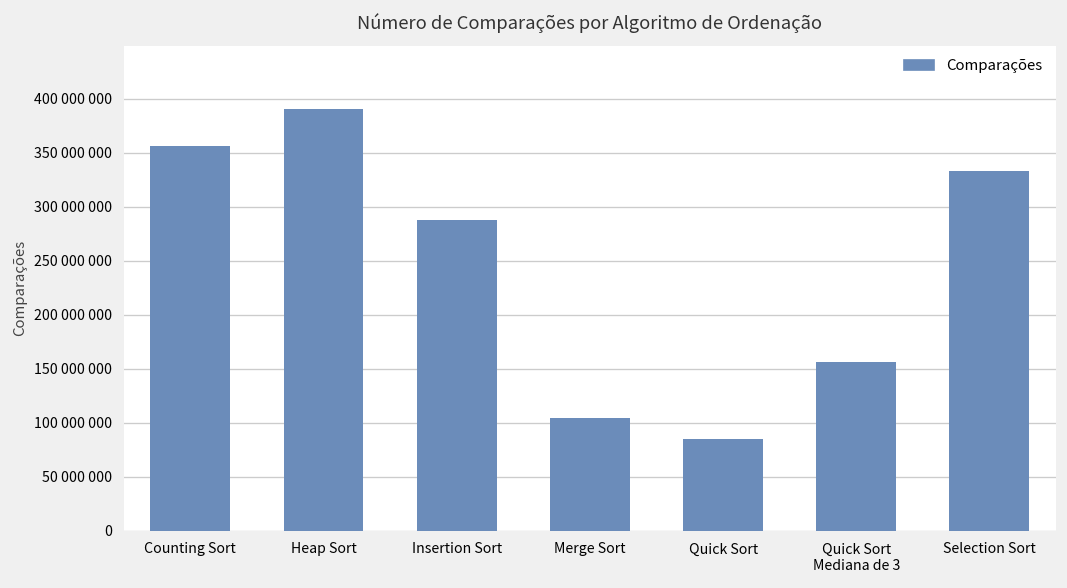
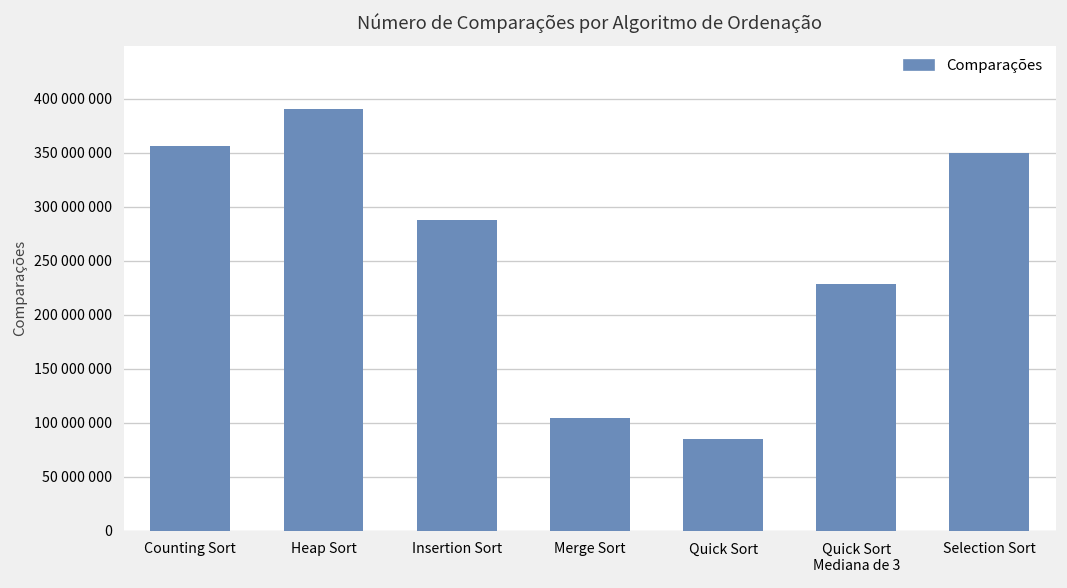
Quick Sort Mediana de 3: 160000000 -> 230000000
Selection Sort: 330000000 -> 350000000
